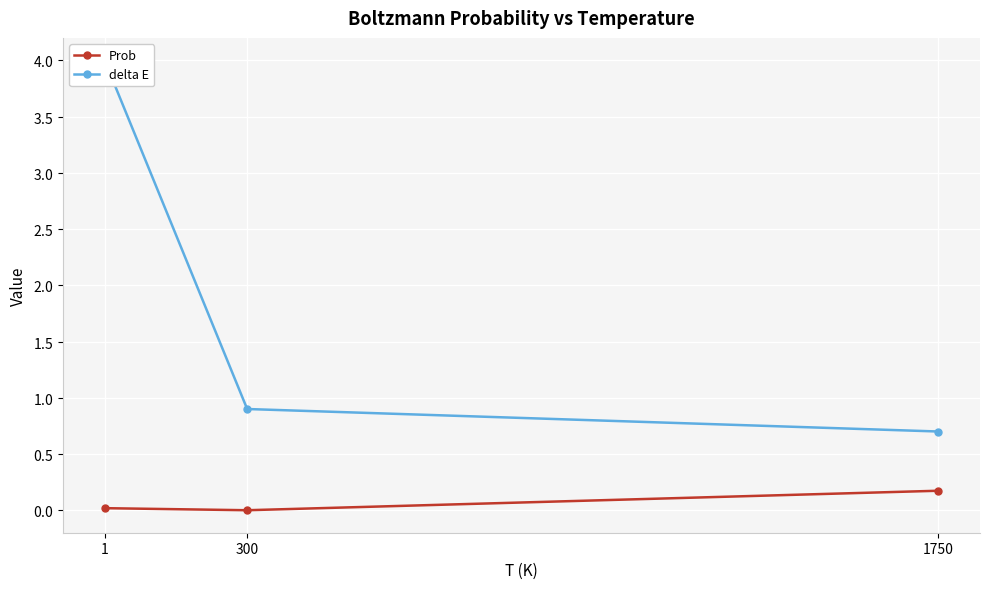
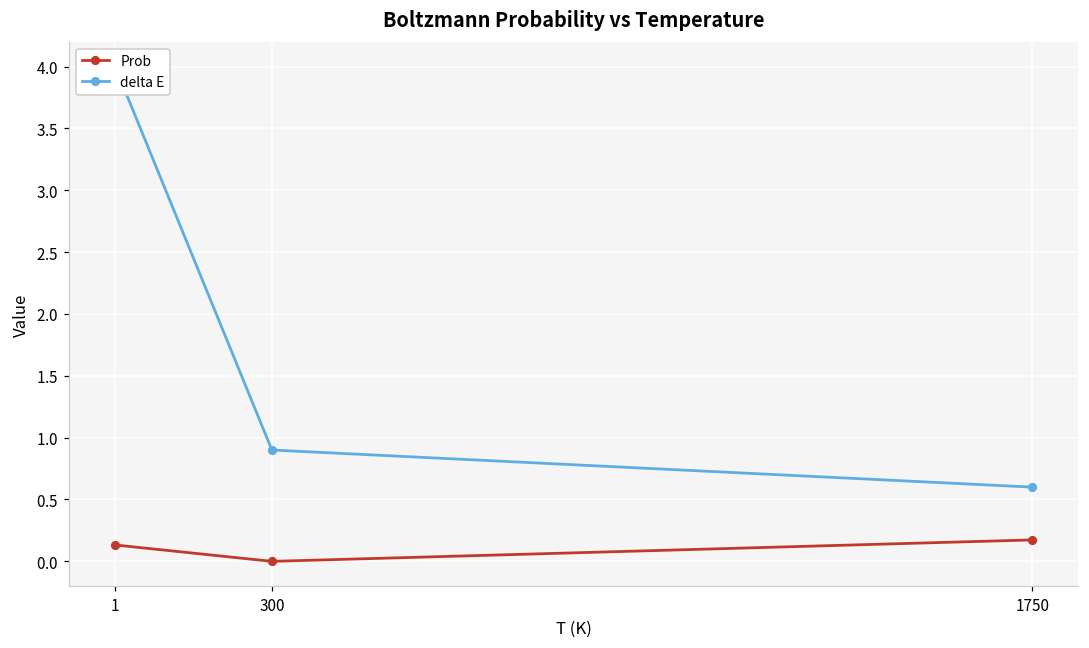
Prob, 1: 0.02 -> 0.13
delta E, 1750: 0.7 -> 0.6
